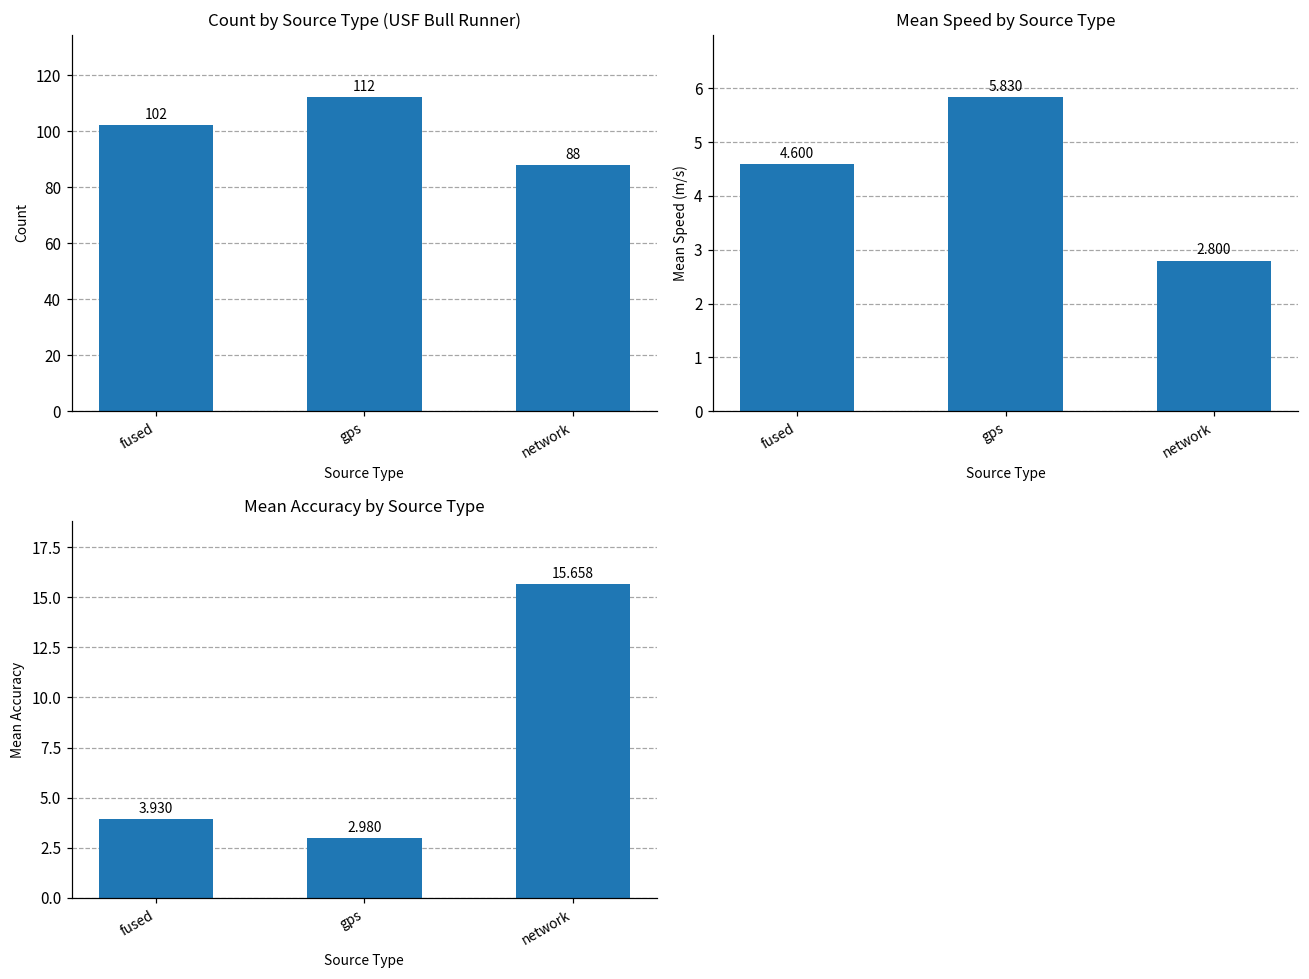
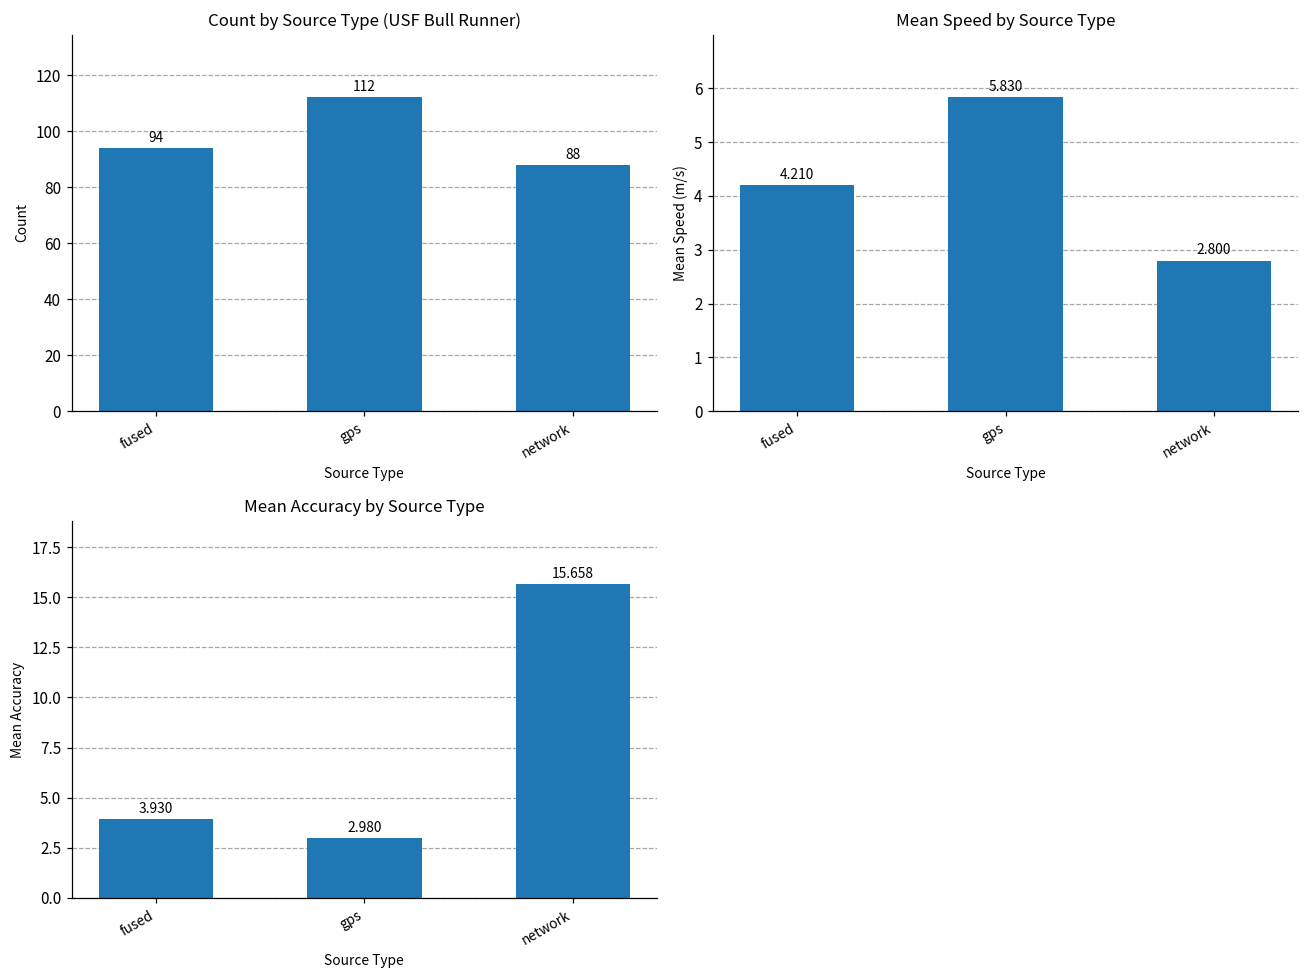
Count by Source Type (USF Bull Runner), fused: 102 -> 94
Mean Speed by Source Type, fused: 4.600 -> 4.210
